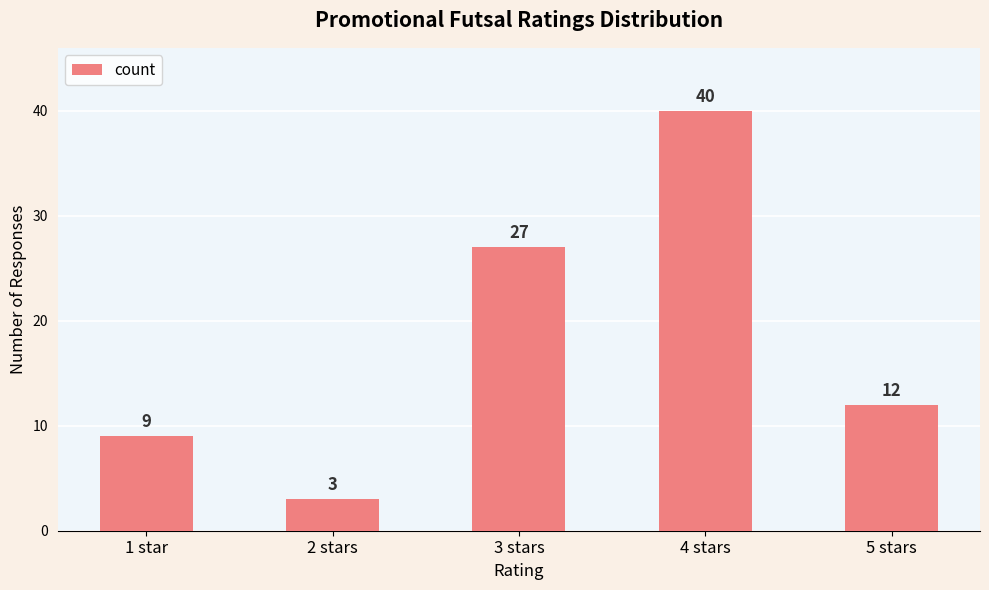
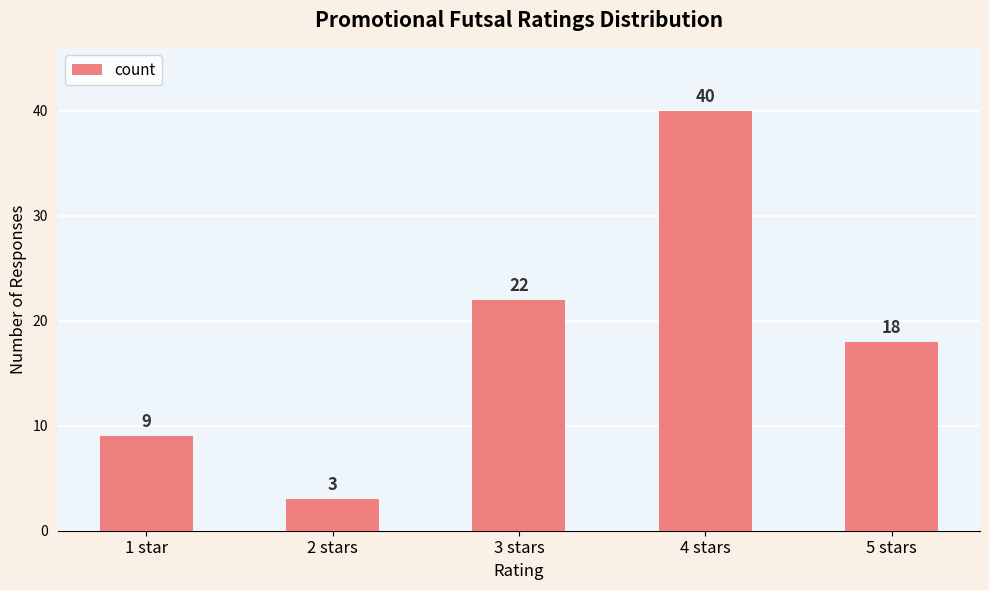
3 stars: 27 -> 22
5 stars: 12 -> 18
